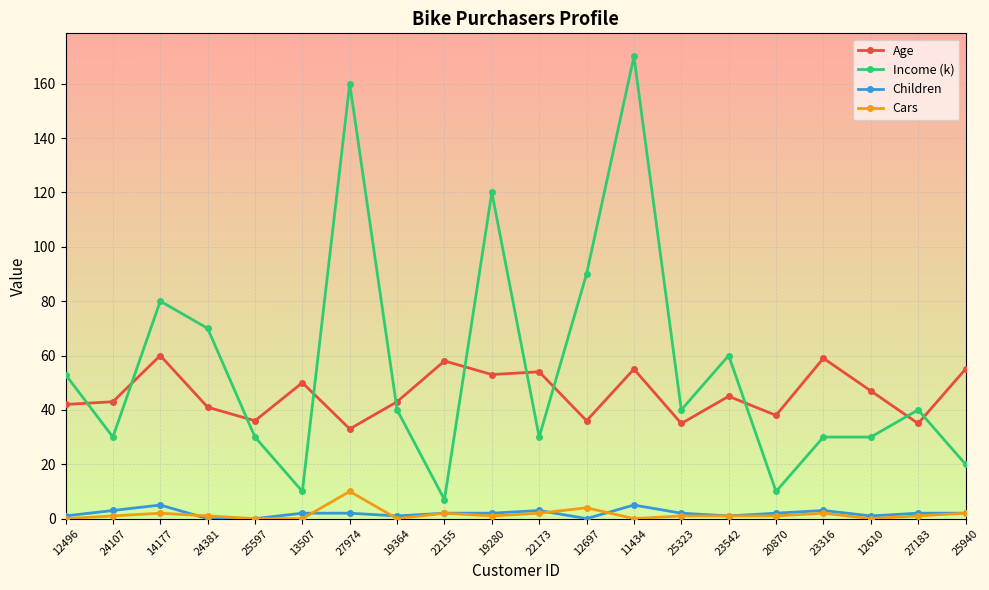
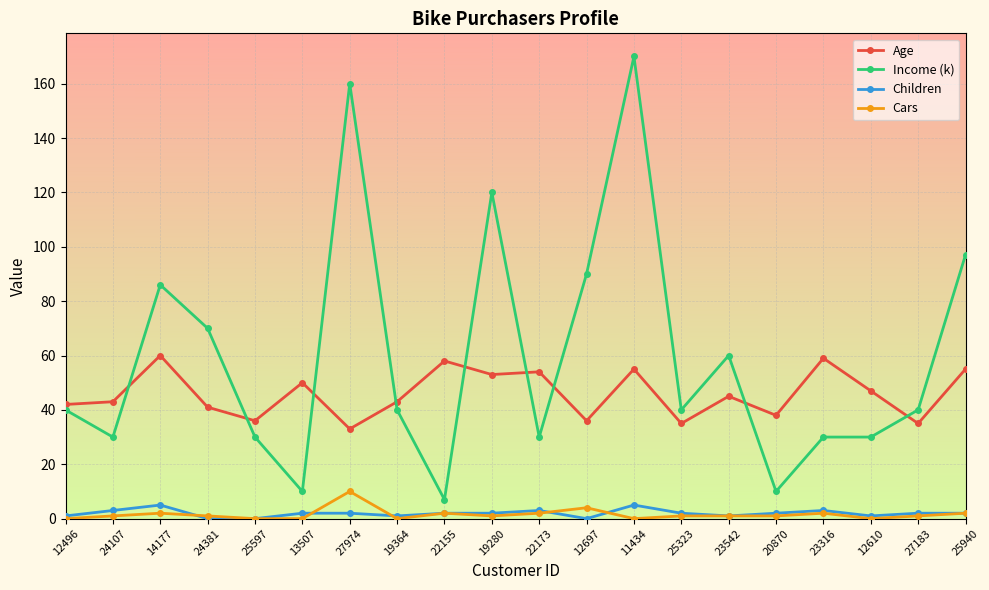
Income (k), 12496: 53 -> 40
Income (k), 14177: 80 -> 86
Income (k), 25940: 20 -> 97
